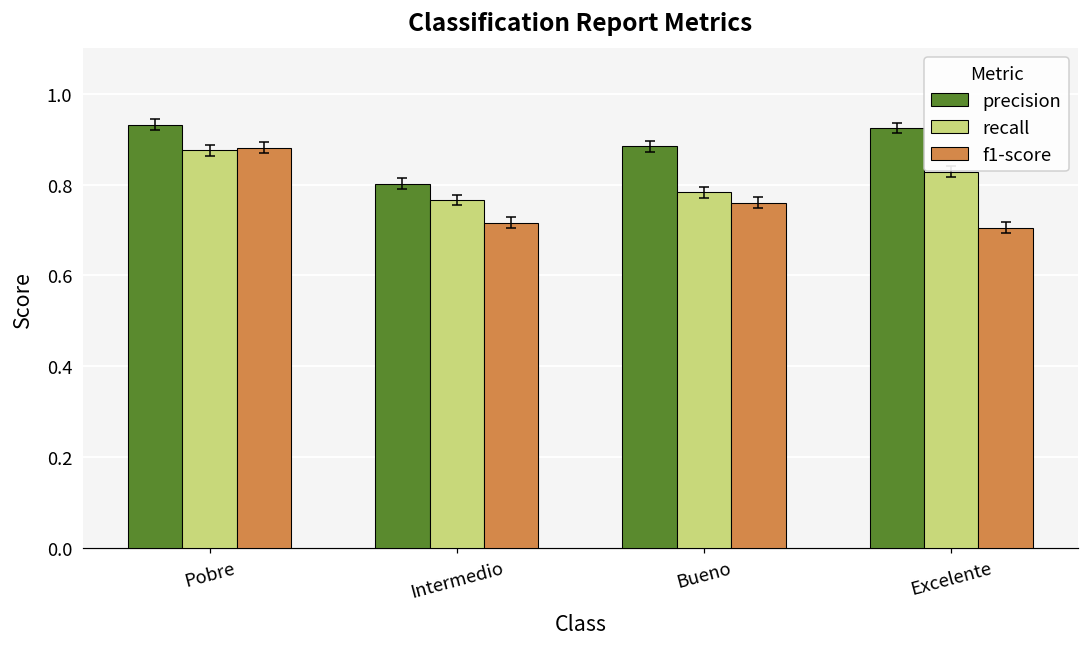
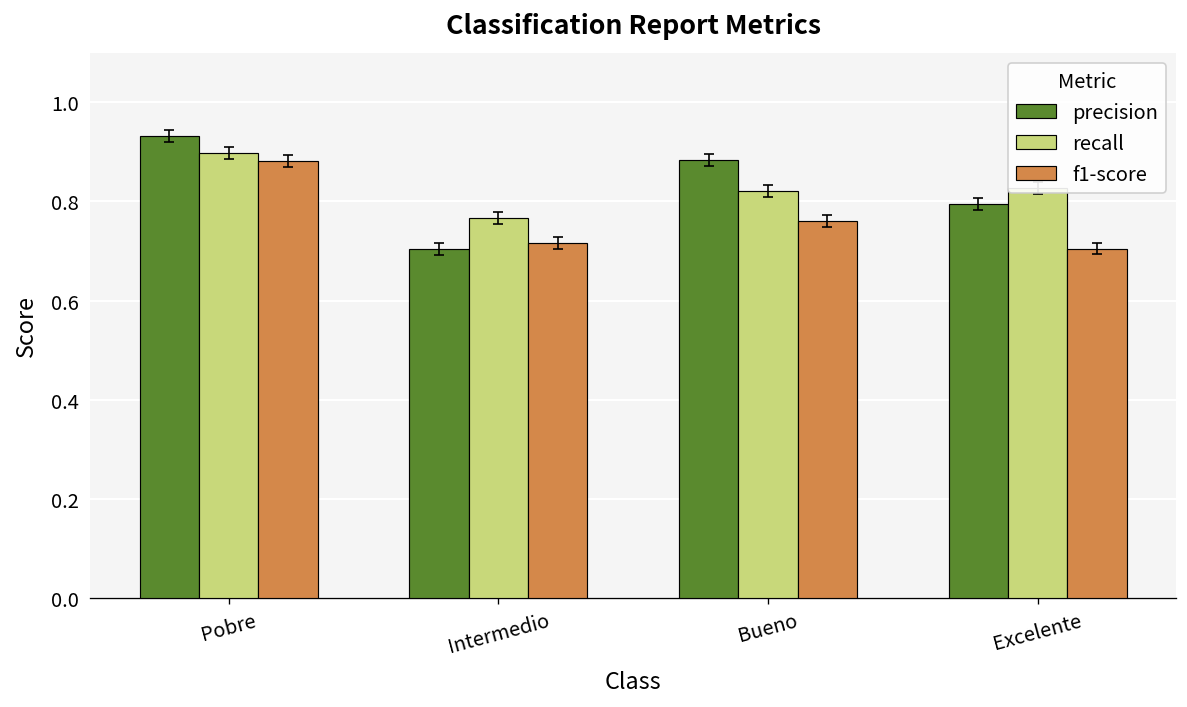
recall, Pobre: 0.88 -> 0.90
precision, Intermedio: 0.80 -> 0.70
recall, Bueno: 0.78 -> 0.82
precision, Excelente: 0.92 -> 0.79
